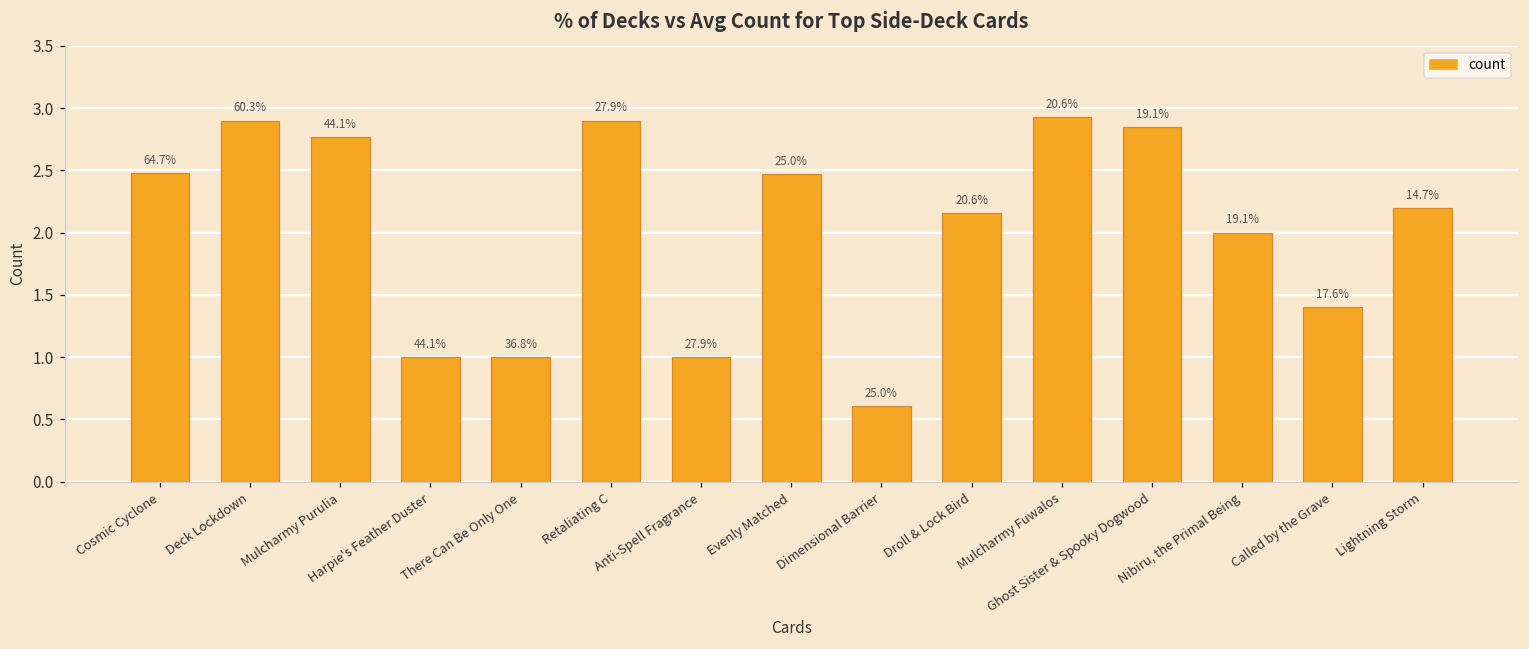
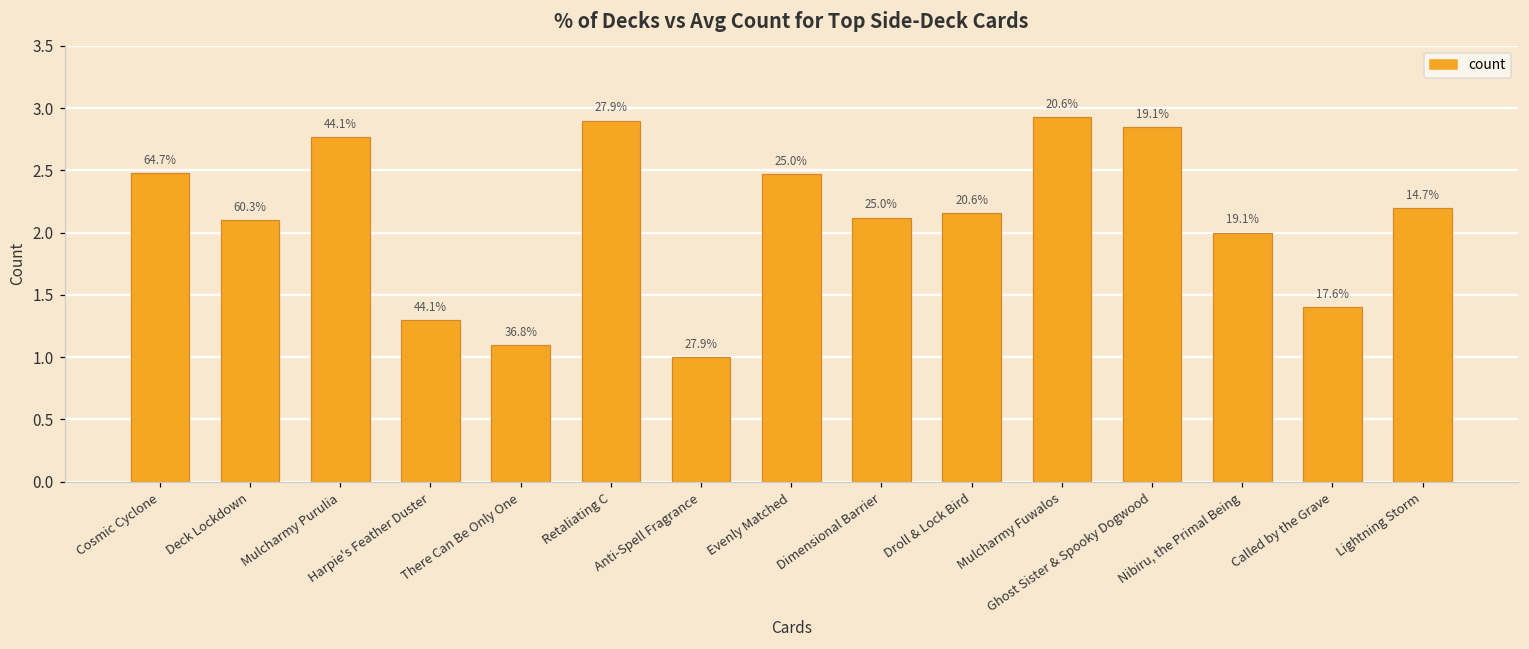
Deck Lockdown: 2.9 -> 2.1
Harpie's Feather Duster: 1.0 -> 1.3
There Can Be Only One: 1.0 -> 1.1
Dimensional Barrier: 0.61 -> 2.12
